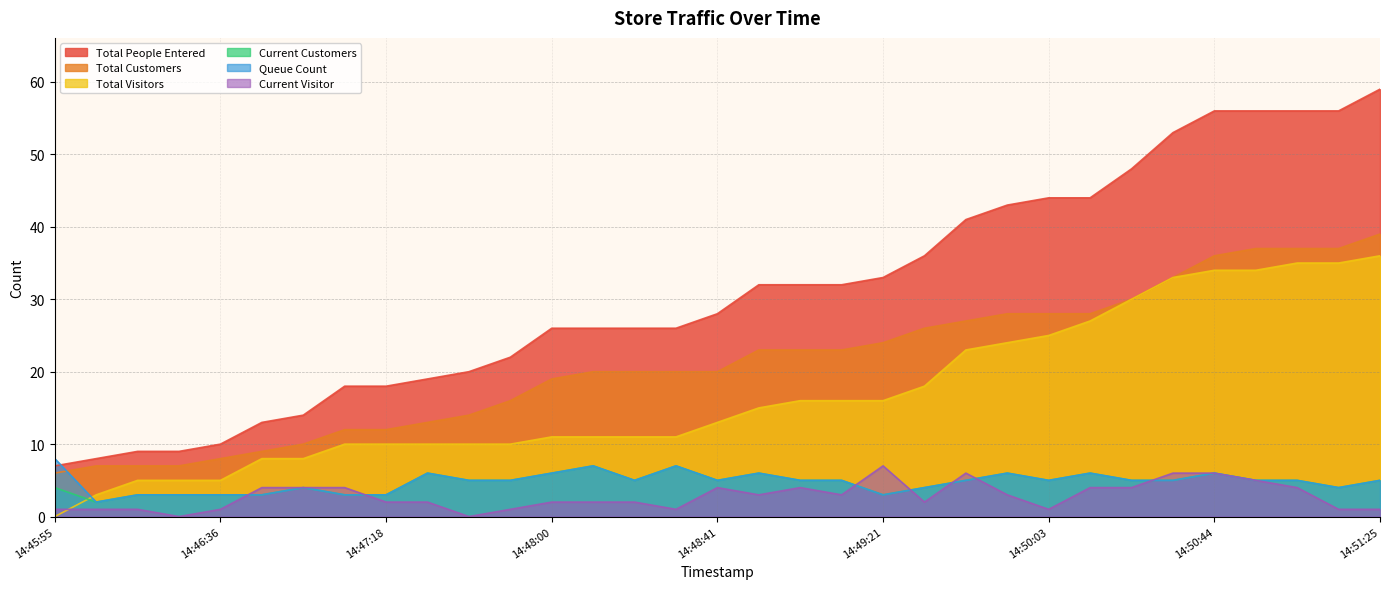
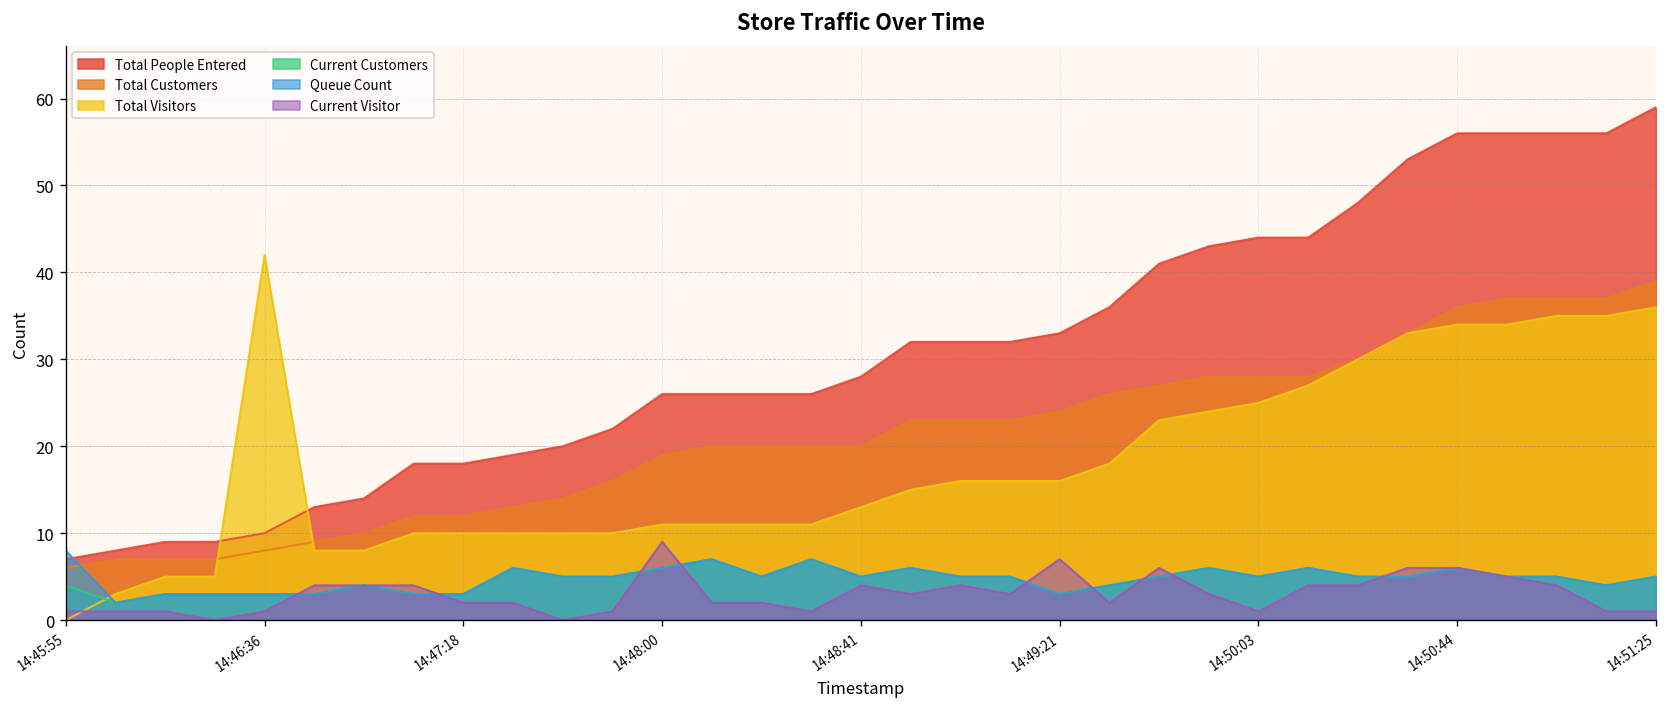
Total Visitors, 14:46:36: 5 -> 42
Current Visitor, 14:48:00: 2 -> 9
